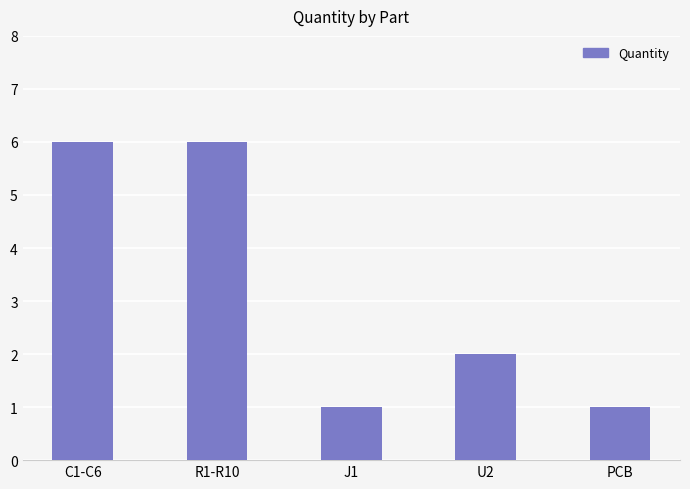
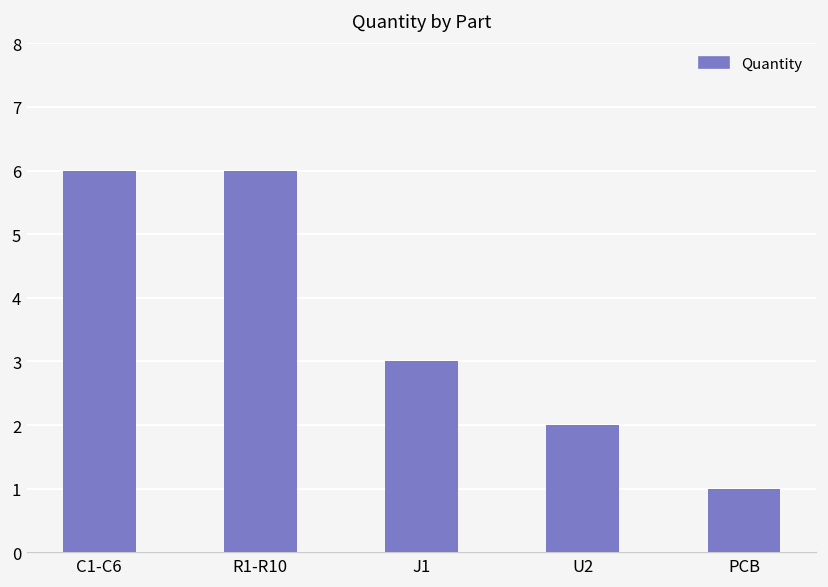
J1: 1 -> 3
